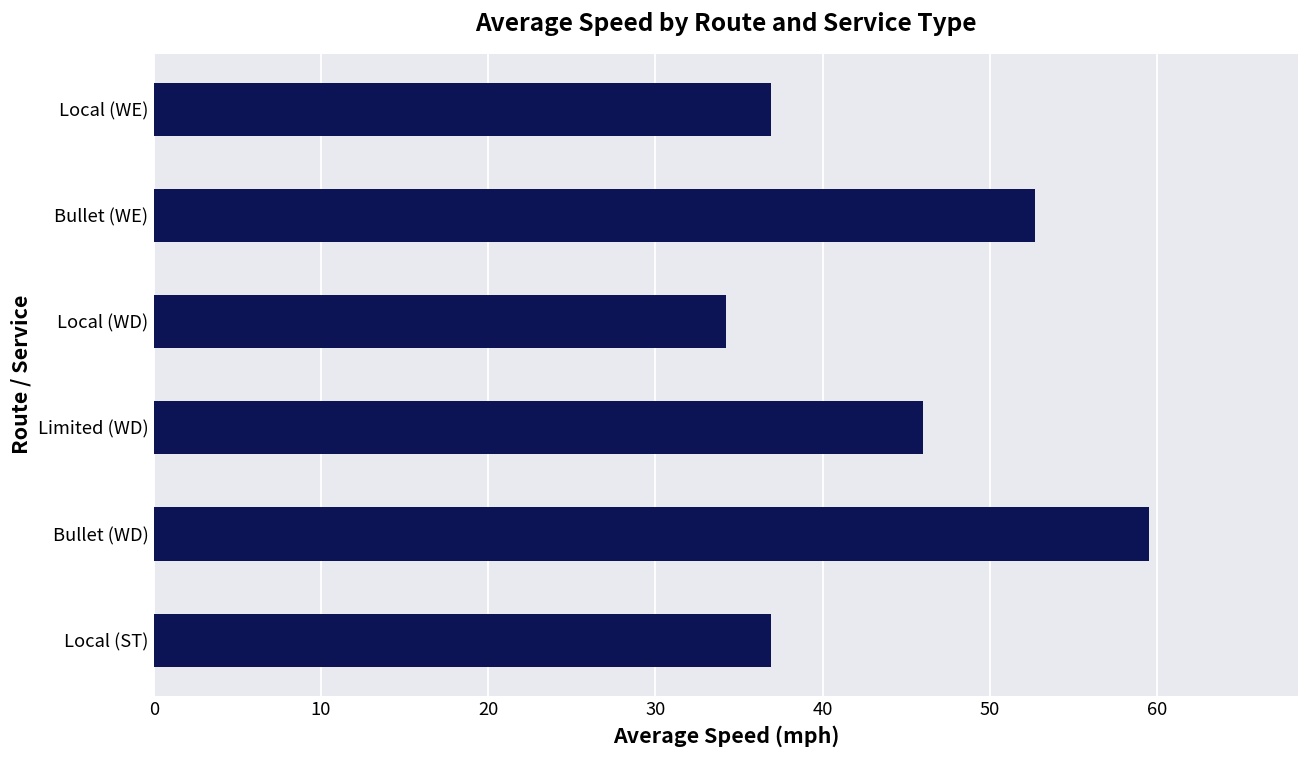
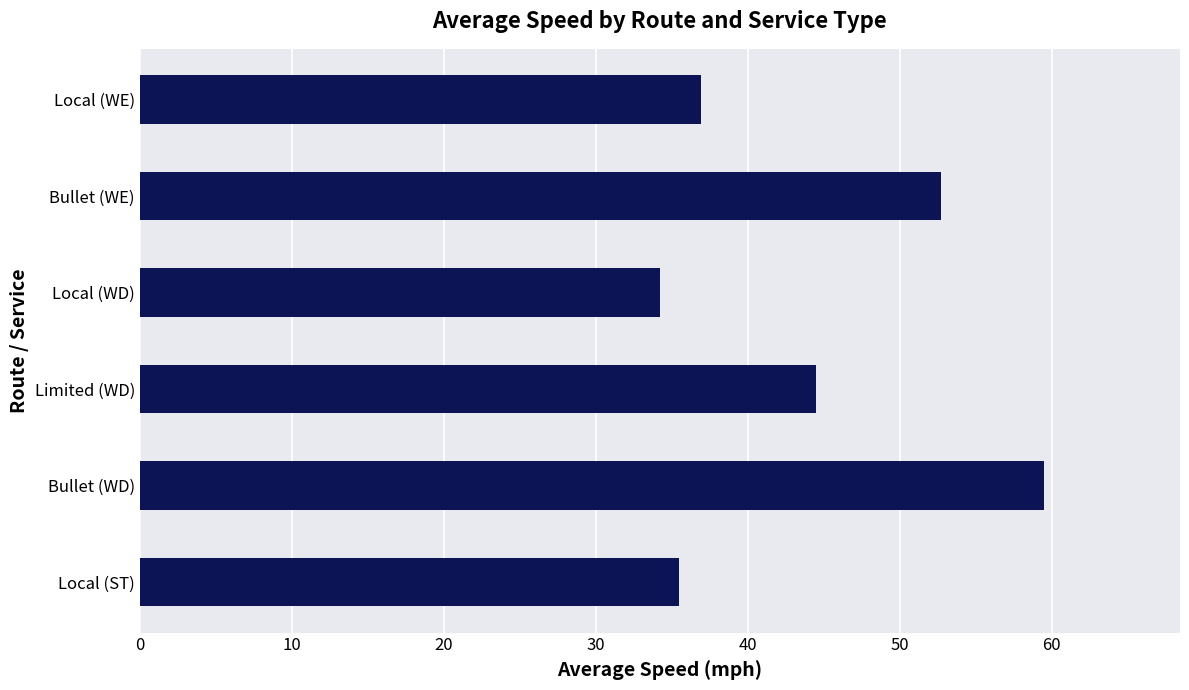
Limited (WD): 46.0 -> 44.5
Local (ST): 36.9 -> 35.5
